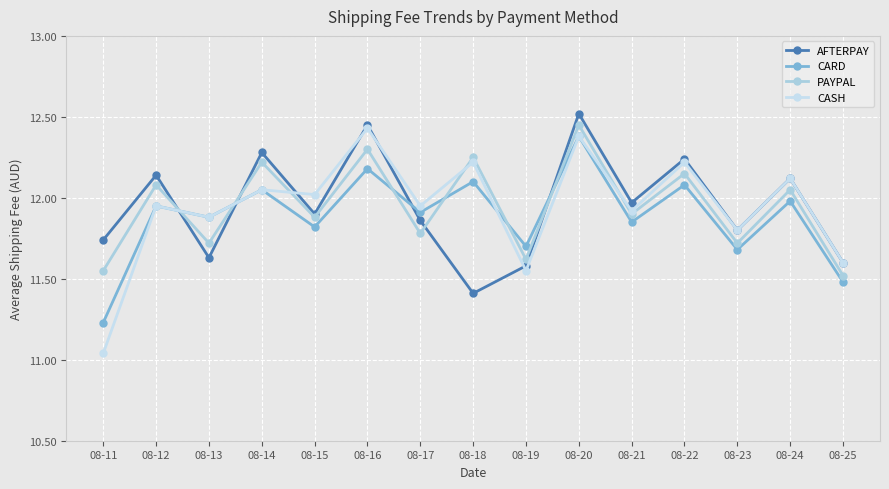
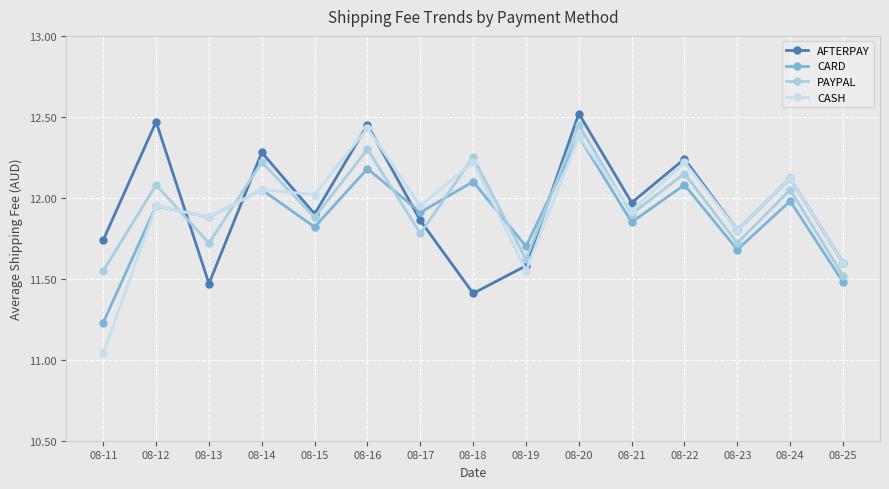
AFTERPAY, 08-12: 12.14 -> 12.47
AFTERPAY, 08-13: 11.63 -> 11.47
